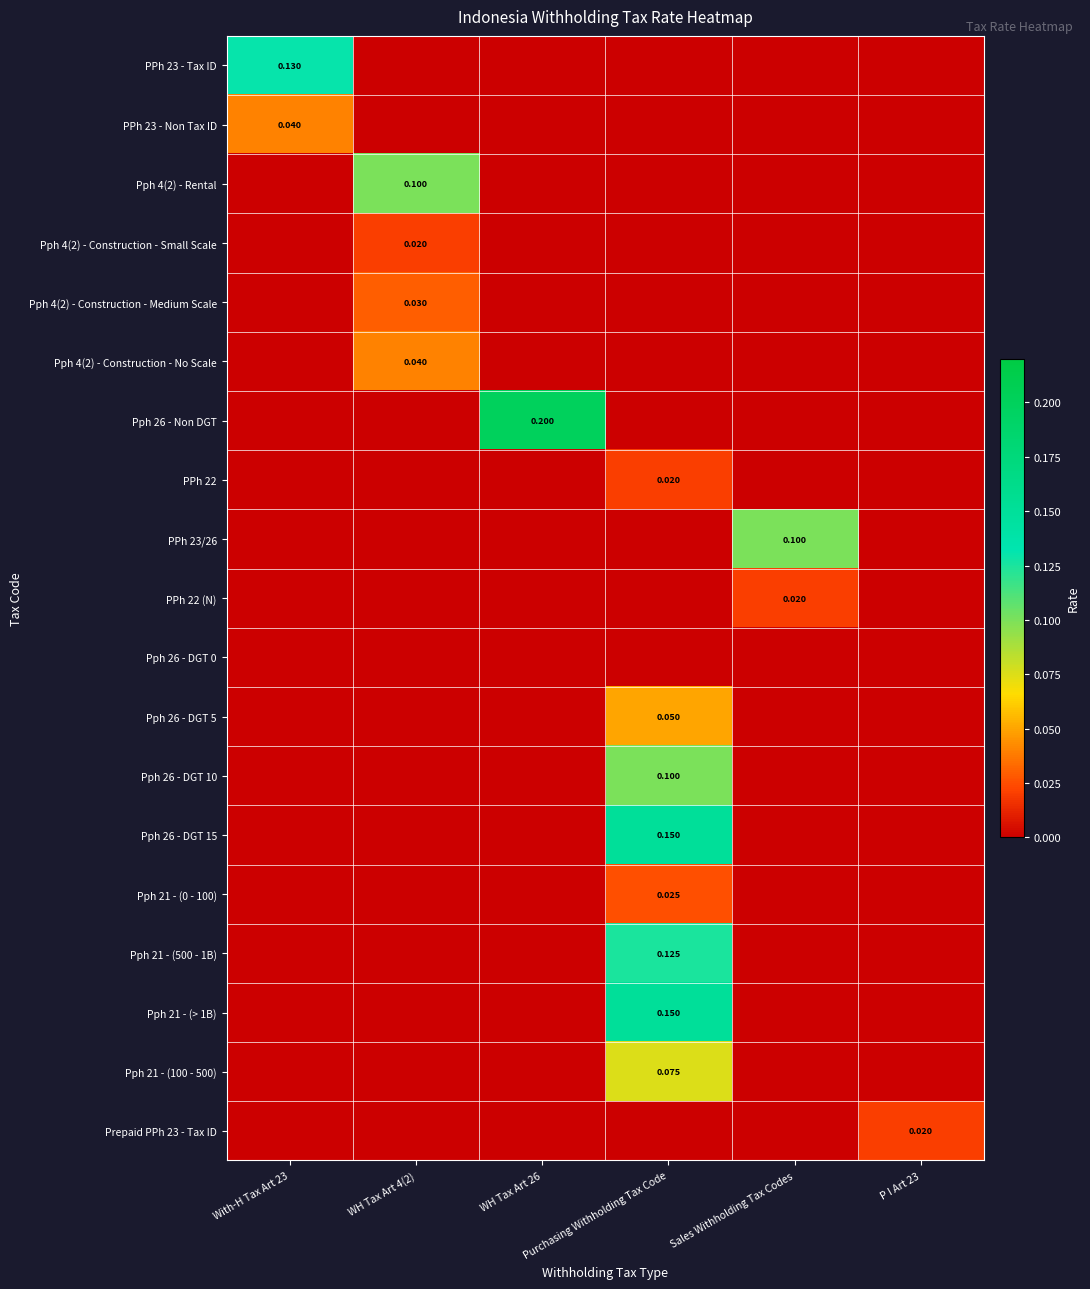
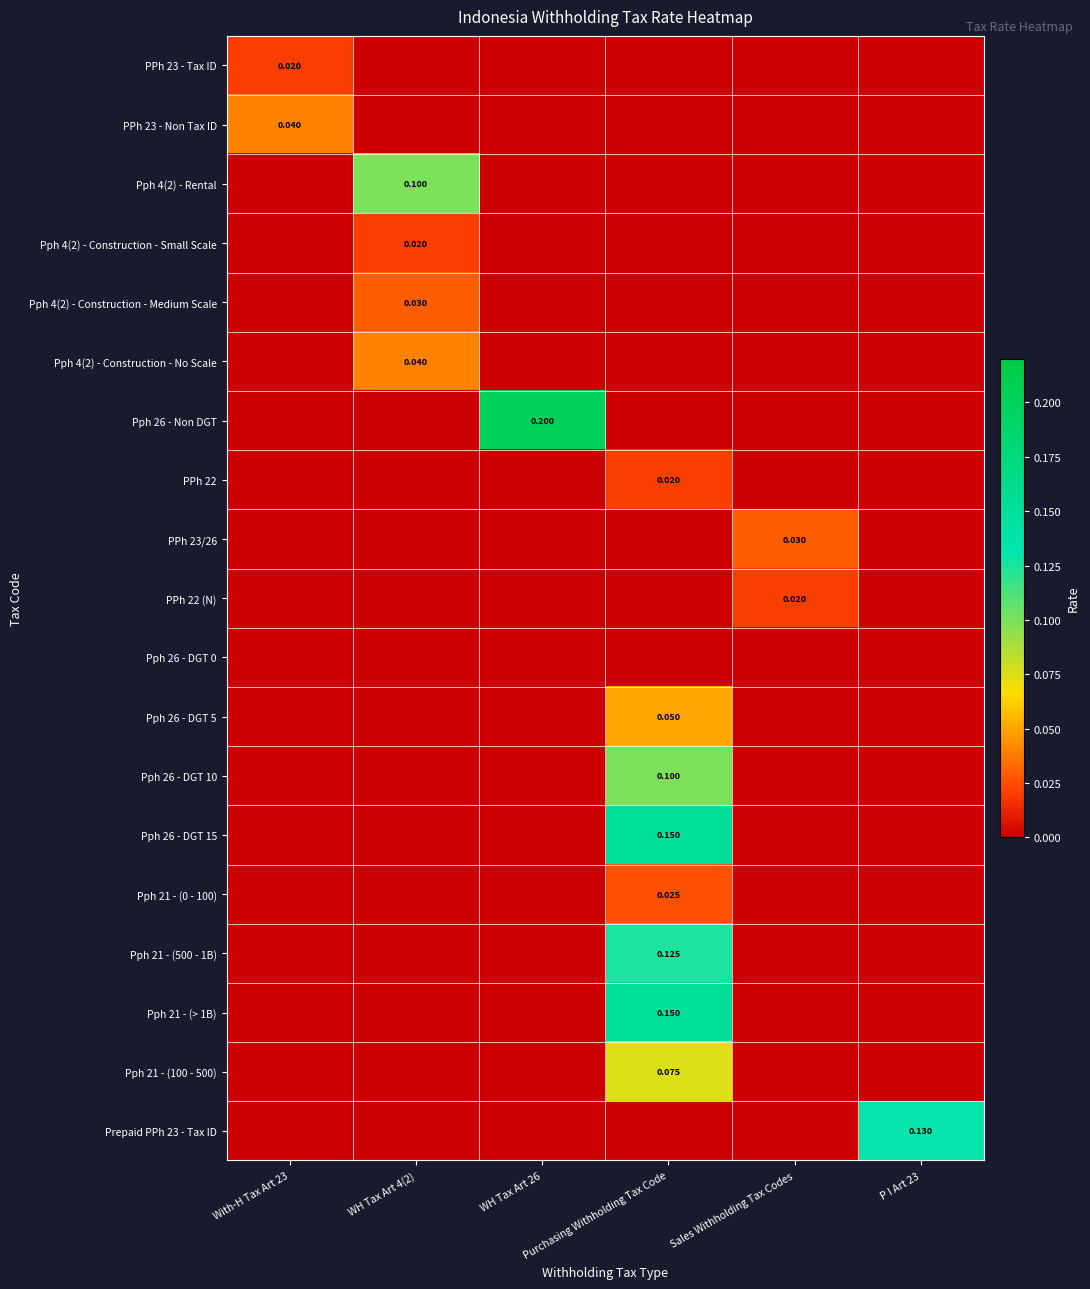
PPh 23 - Tax ID, With-H Tax Art 23: 0.130 -> 0.020
PPh 23/26, Sales Withholding Tax Codes: 0.100 -> 0.030
Prepaid PPh 23 - Tax ID, P I Art 23: 0.020 -> 0.130
